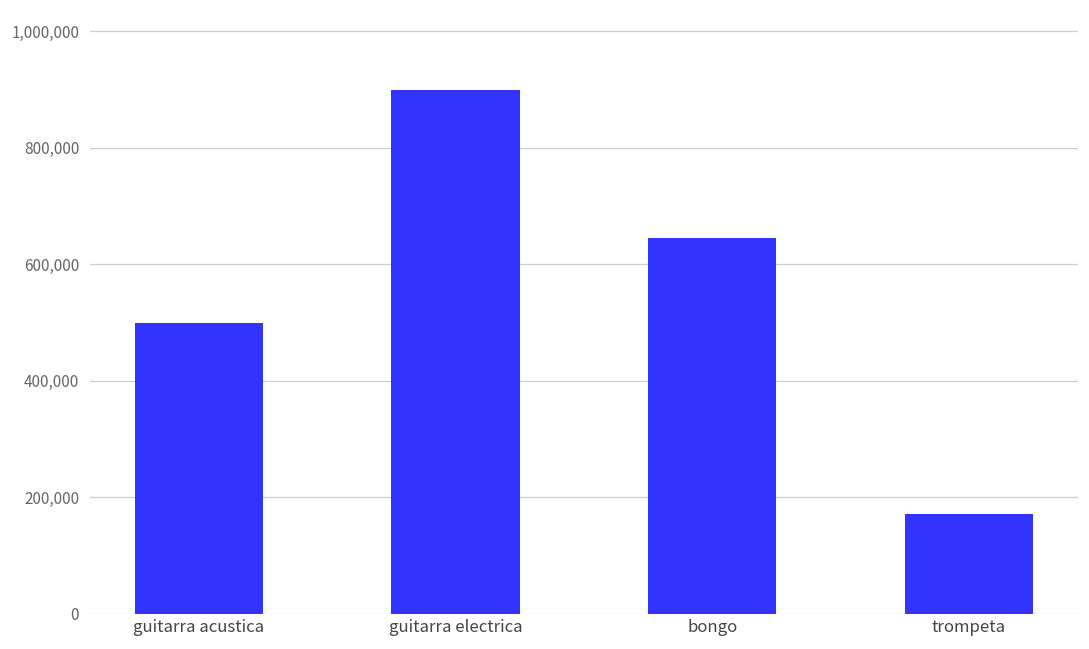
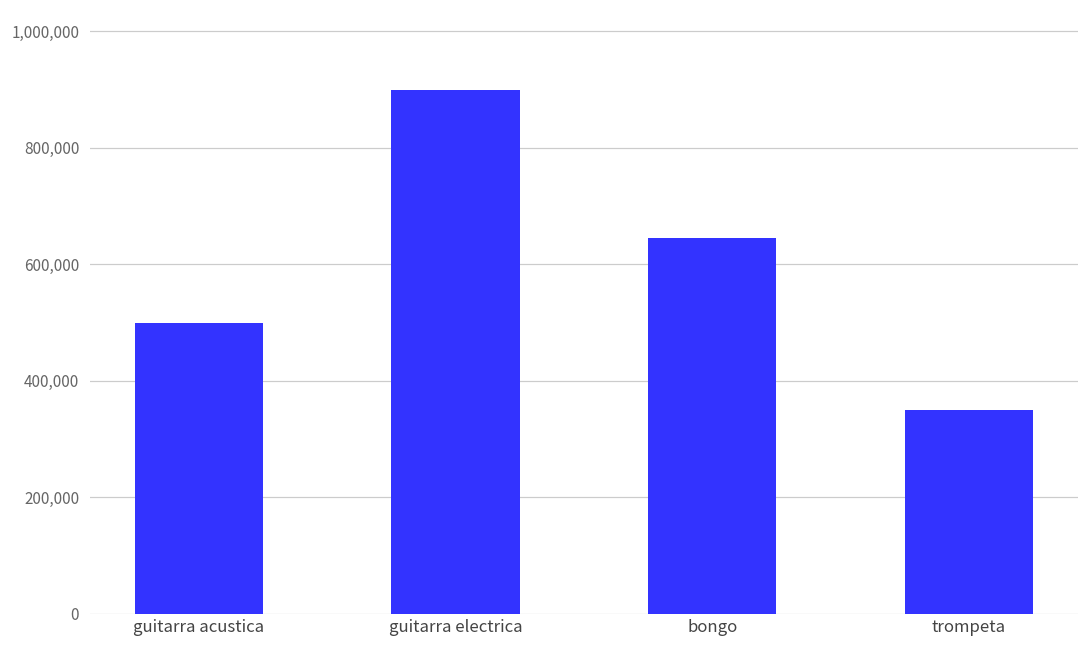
trompeta: 170,000 -> 350,000
